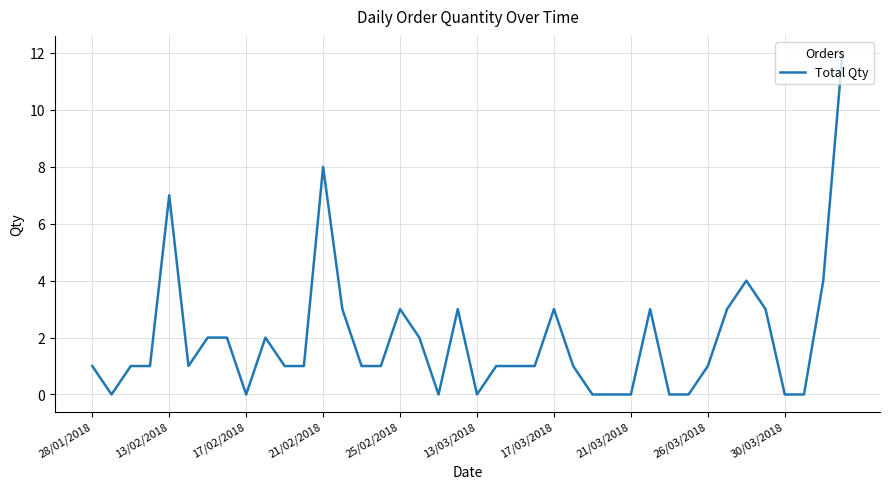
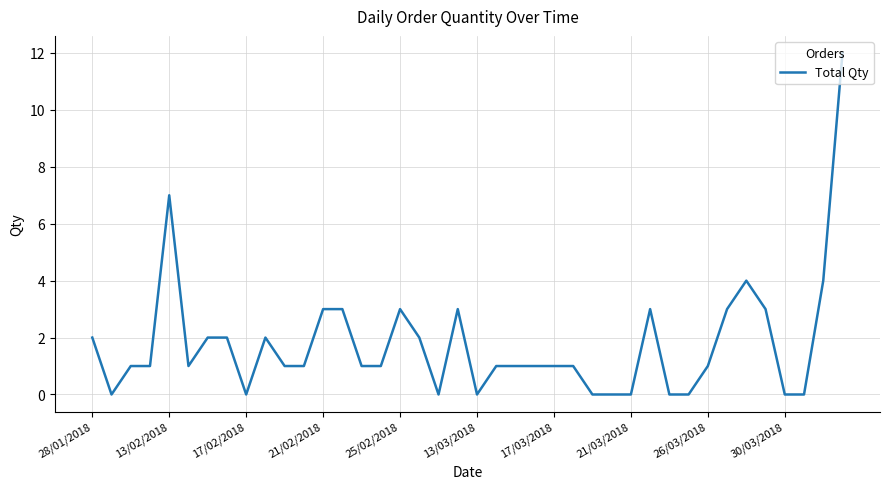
28/01/2018: 1 -> 2
21/02/2018: 8 -> 3
17/03/2018: 3 -> 1
